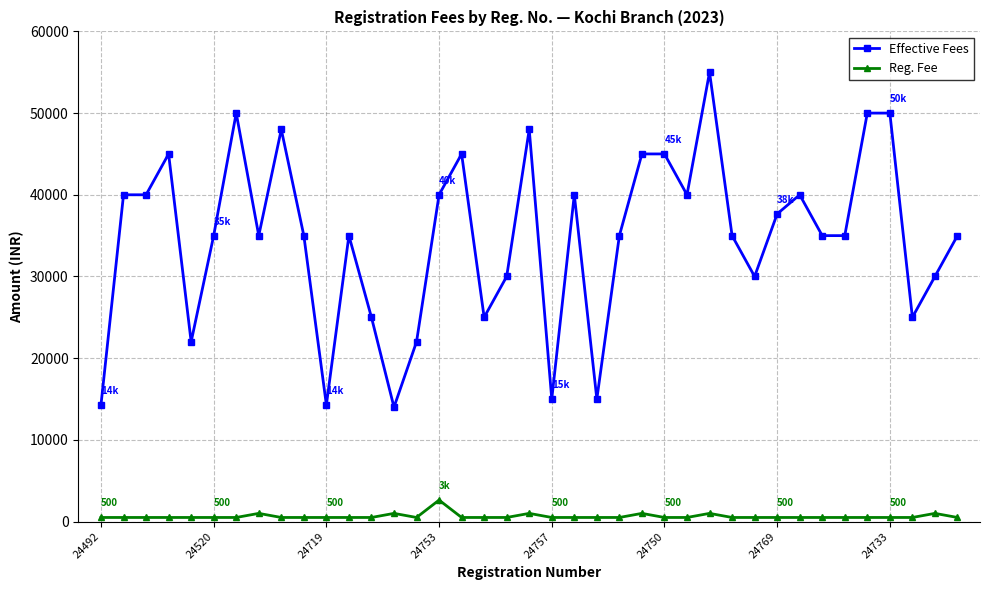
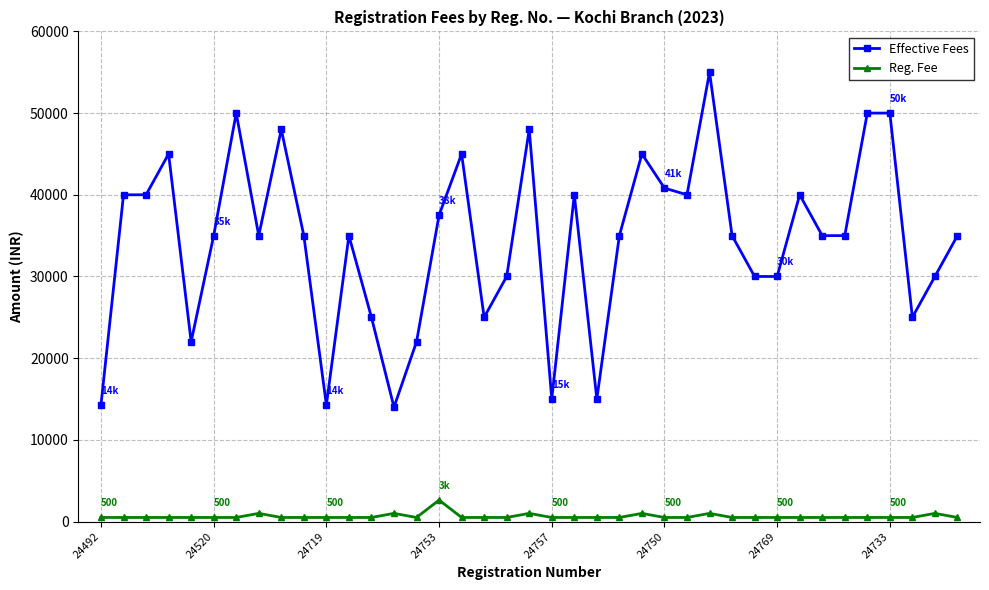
Effective Fees, 24753: 40k -> 38k
Effective Fees, 24750: 45k -> 41k
Effective Fees, 24769: 38k -> 30k
